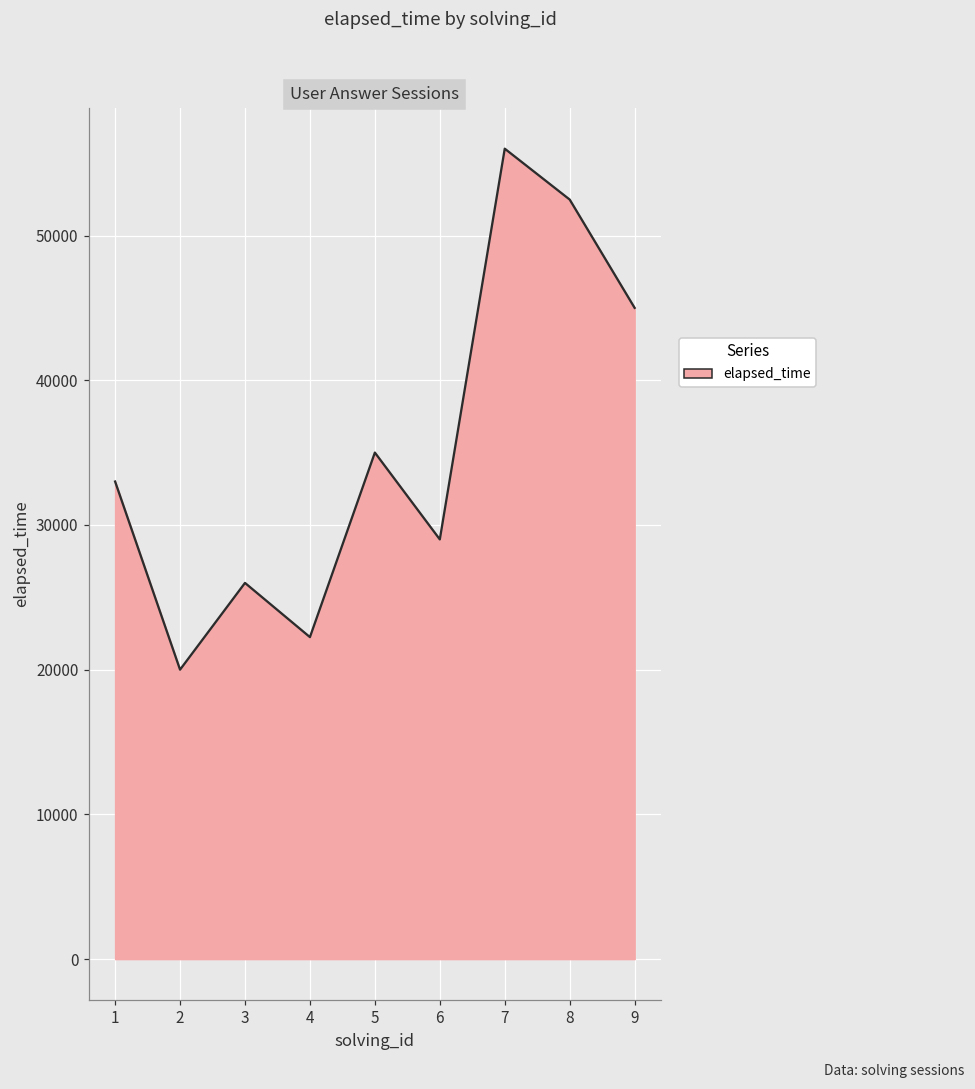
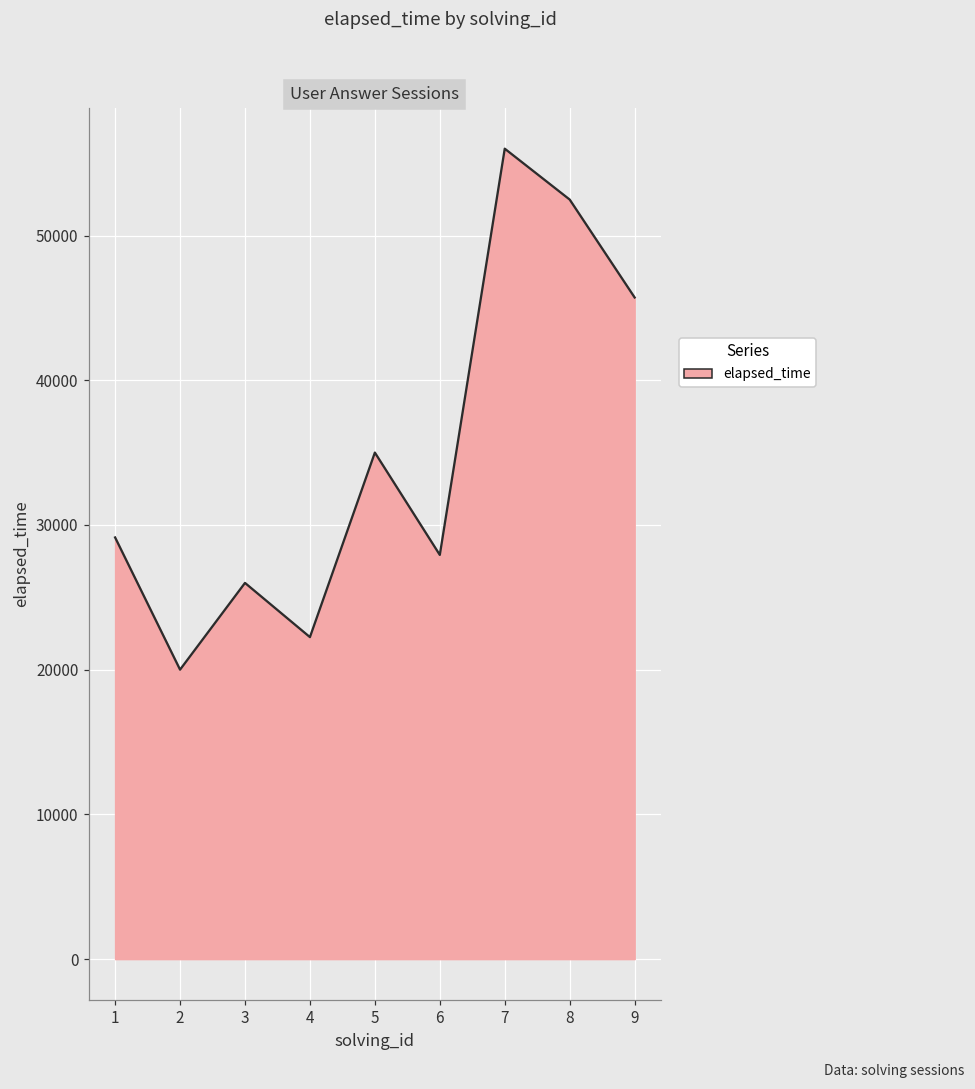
1: 33000 -> 29100
6: 29000 -> 27900
9: 45000 -> 45700
